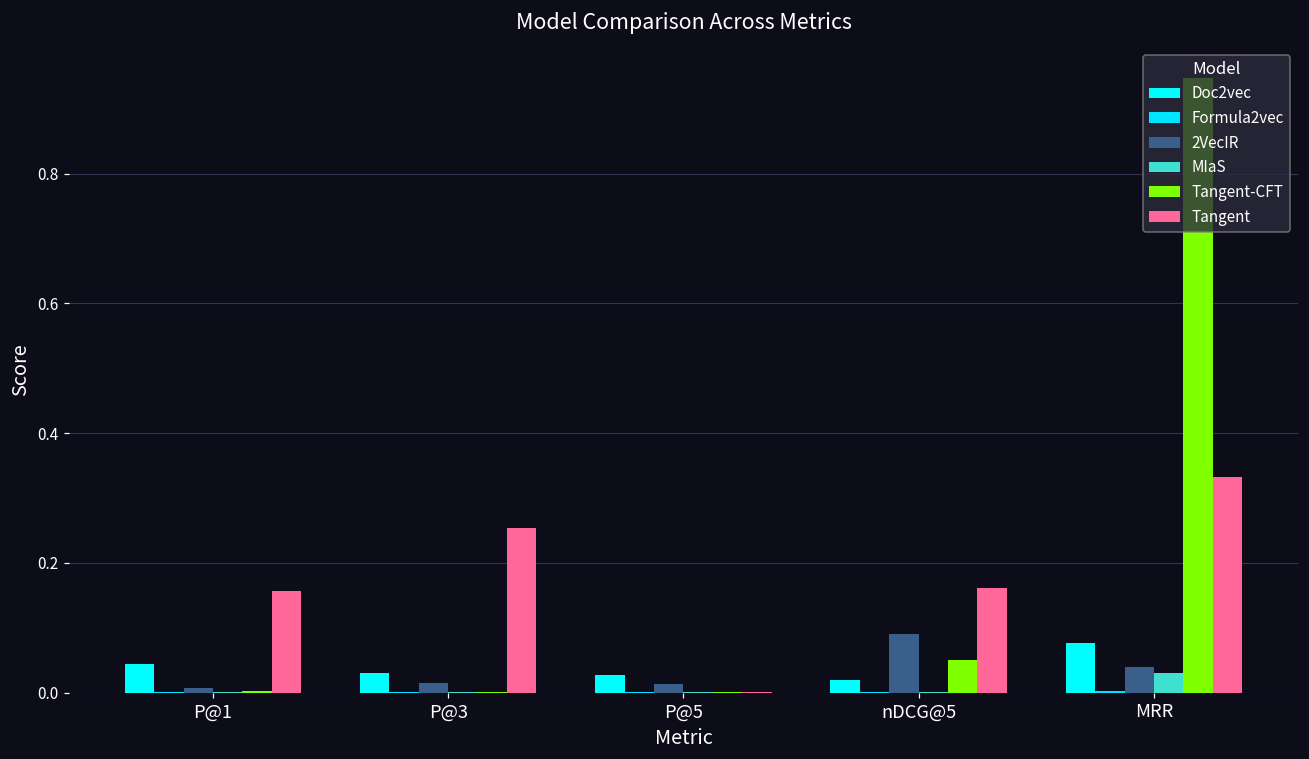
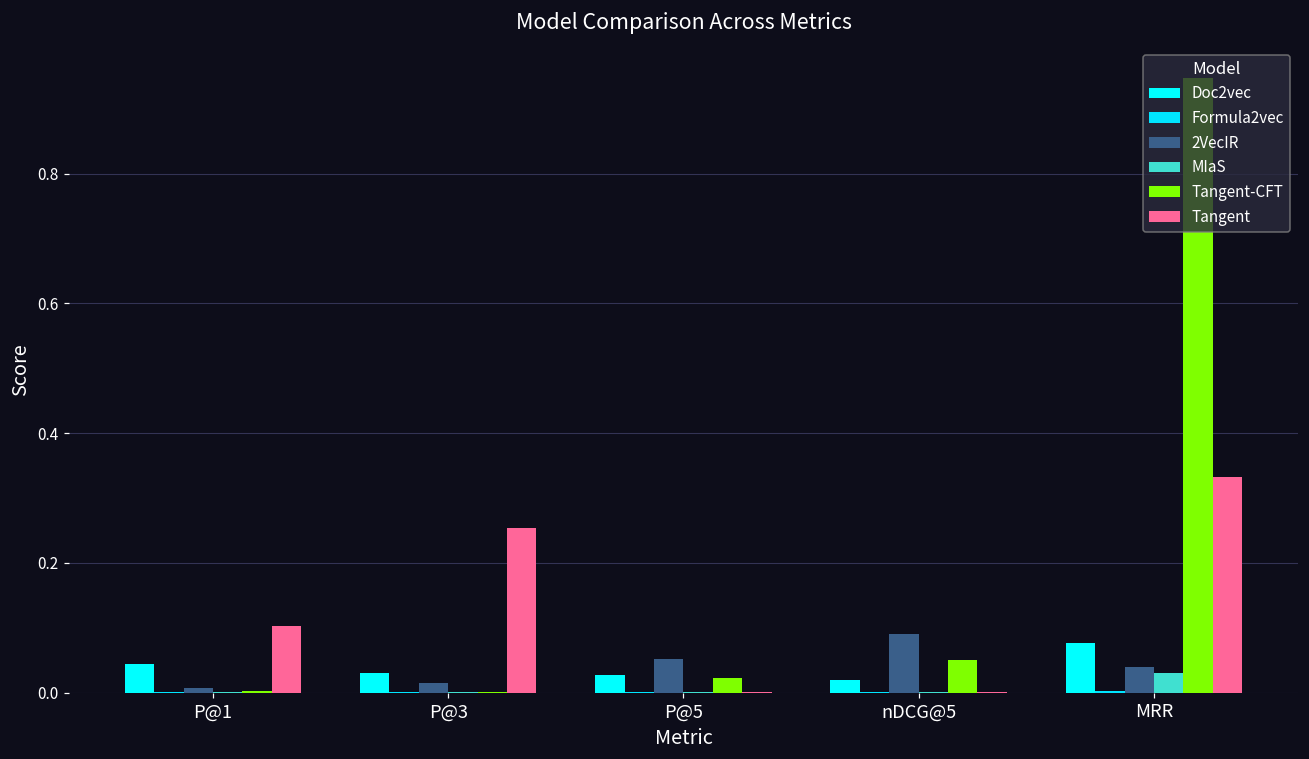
Tangent, P@1: 0.16 -> 0.10
2VecIR, P@5: 0.01 -> 0.05
Tangent-CFT, P@5: 0.00 -> 0.02
Tangent, nDCG@5: 0.16 -> 0.00
